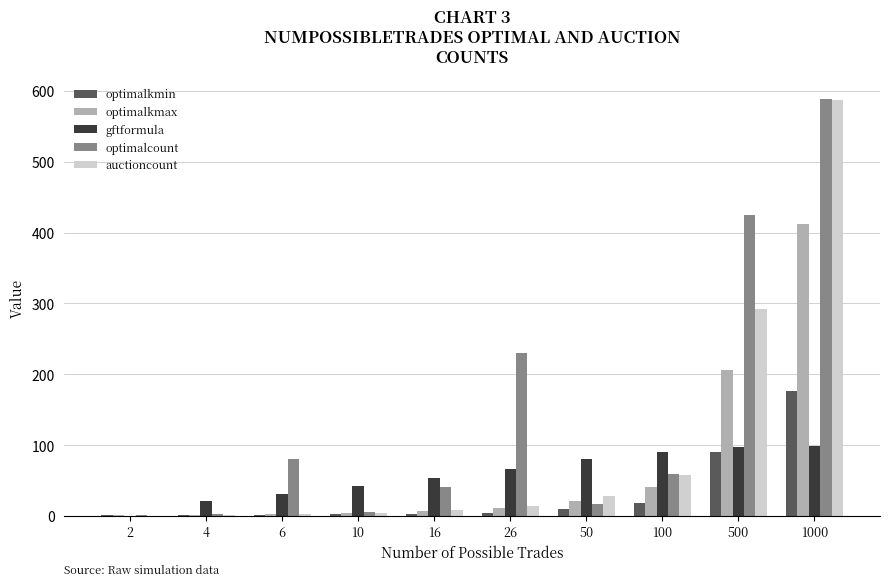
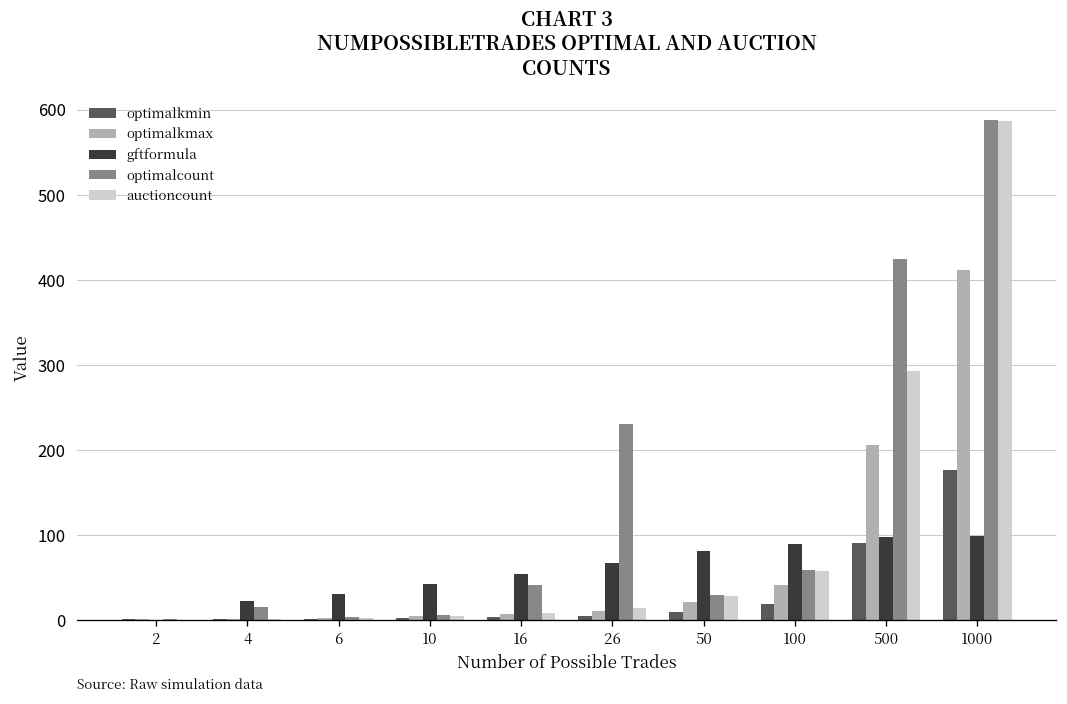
optimalcount, 4: 0 -> 20
optimalcount, 6: 80 -> 0
optimalcount, 50: 20 -> 30
